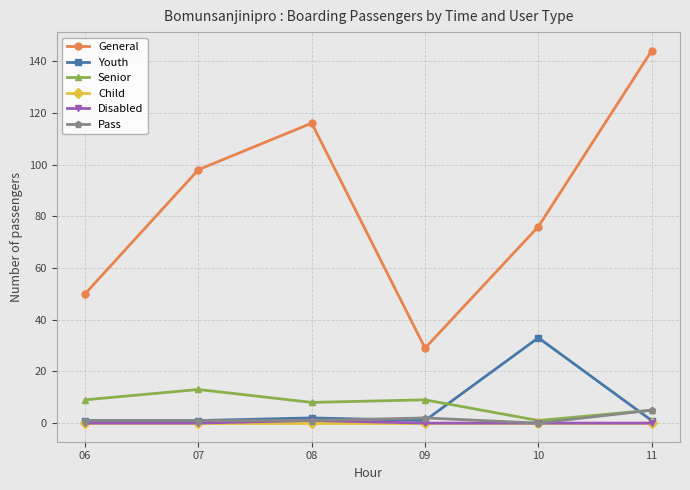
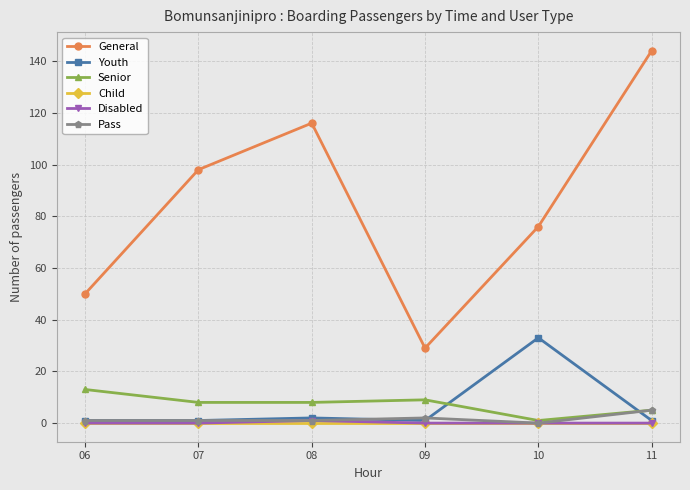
Senior, 06: 9 -> 13
Senior, 07: 13 -> 8
